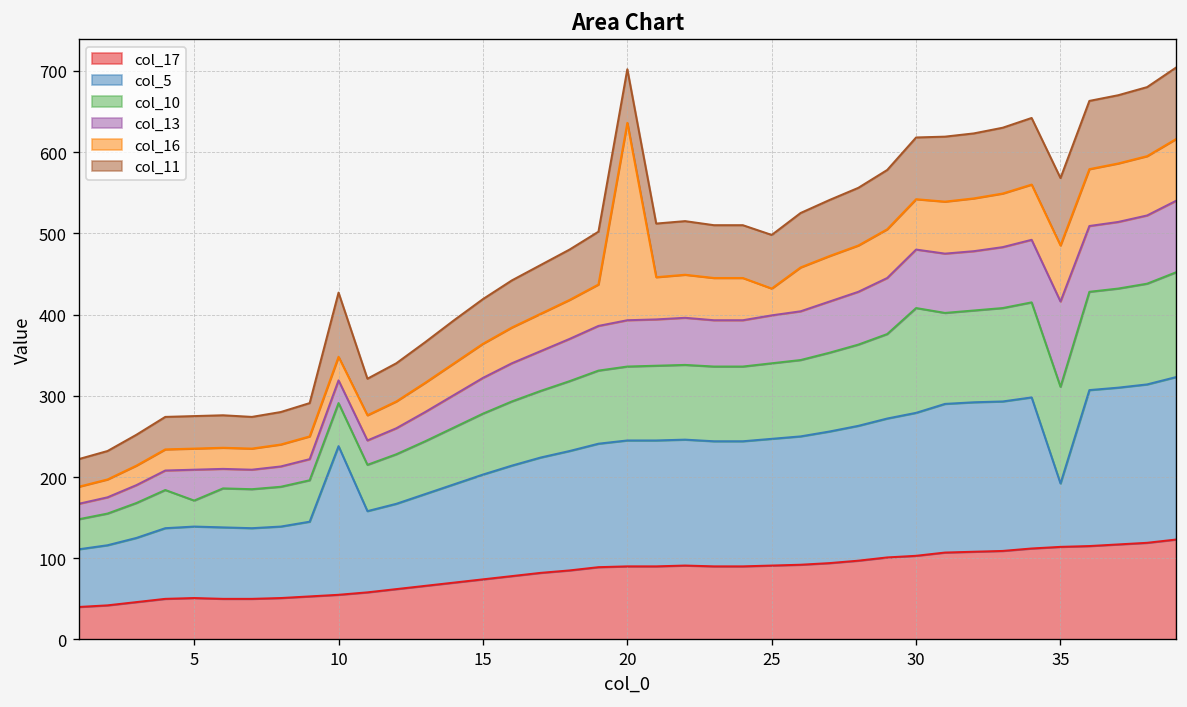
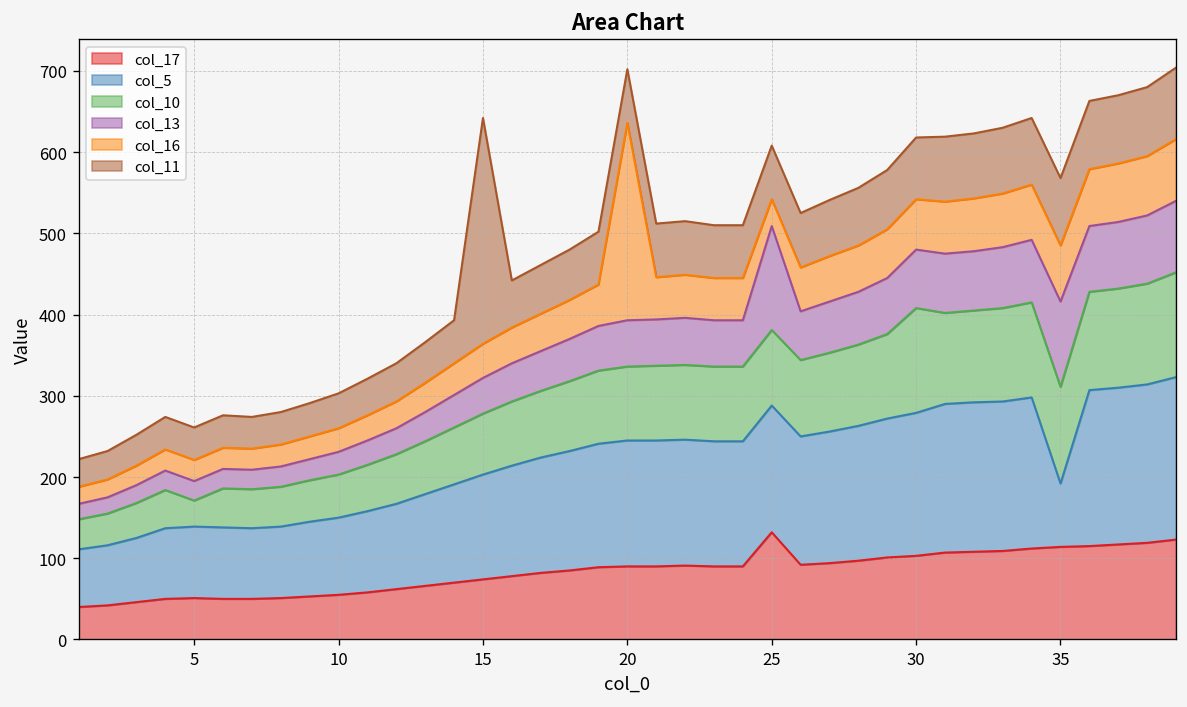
col_13, 5: 40 -> 20
col_5, 10: 180 -> 100
col_11, 10: 80 -> 40
col_11, 15: 60 -> 280
col_17, 25: 90 -> 130
col_13, 25: 60 -> 130
